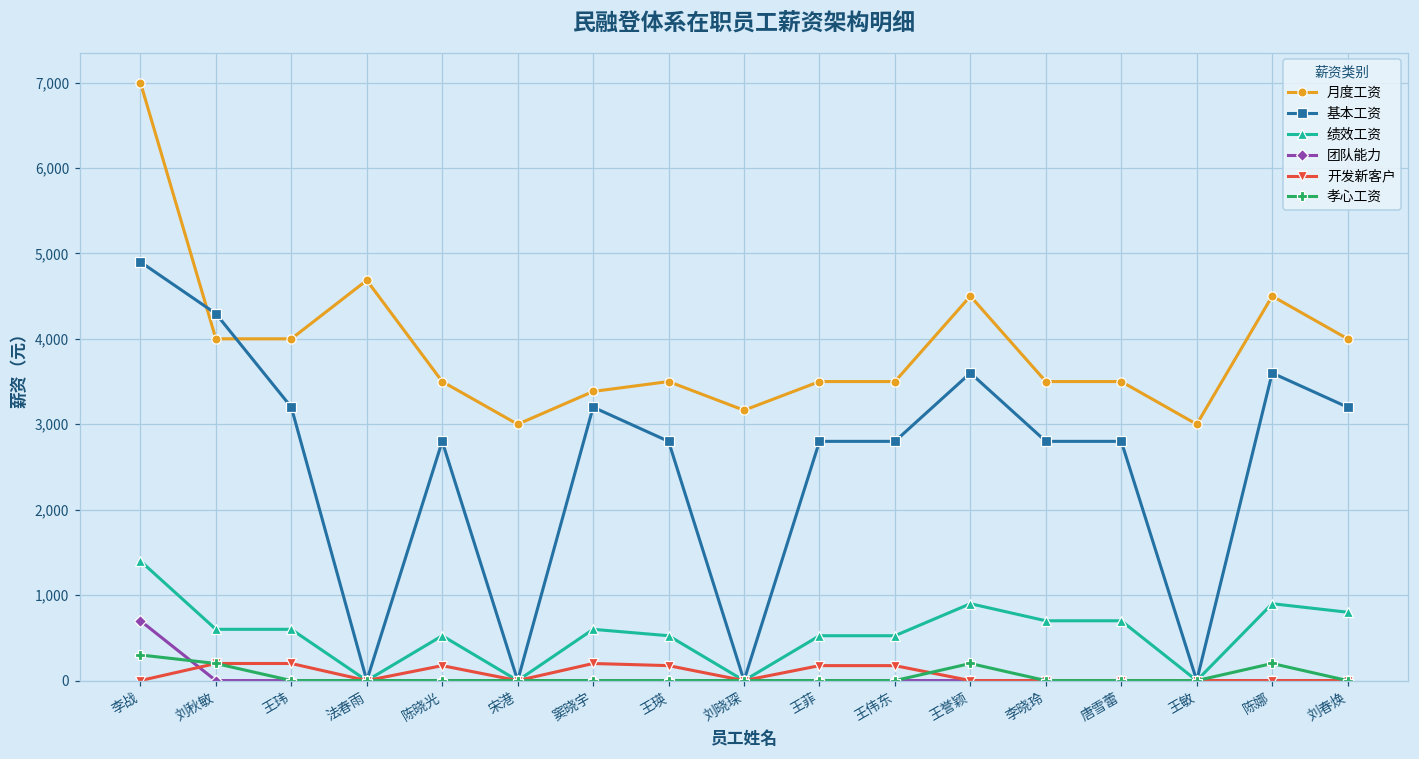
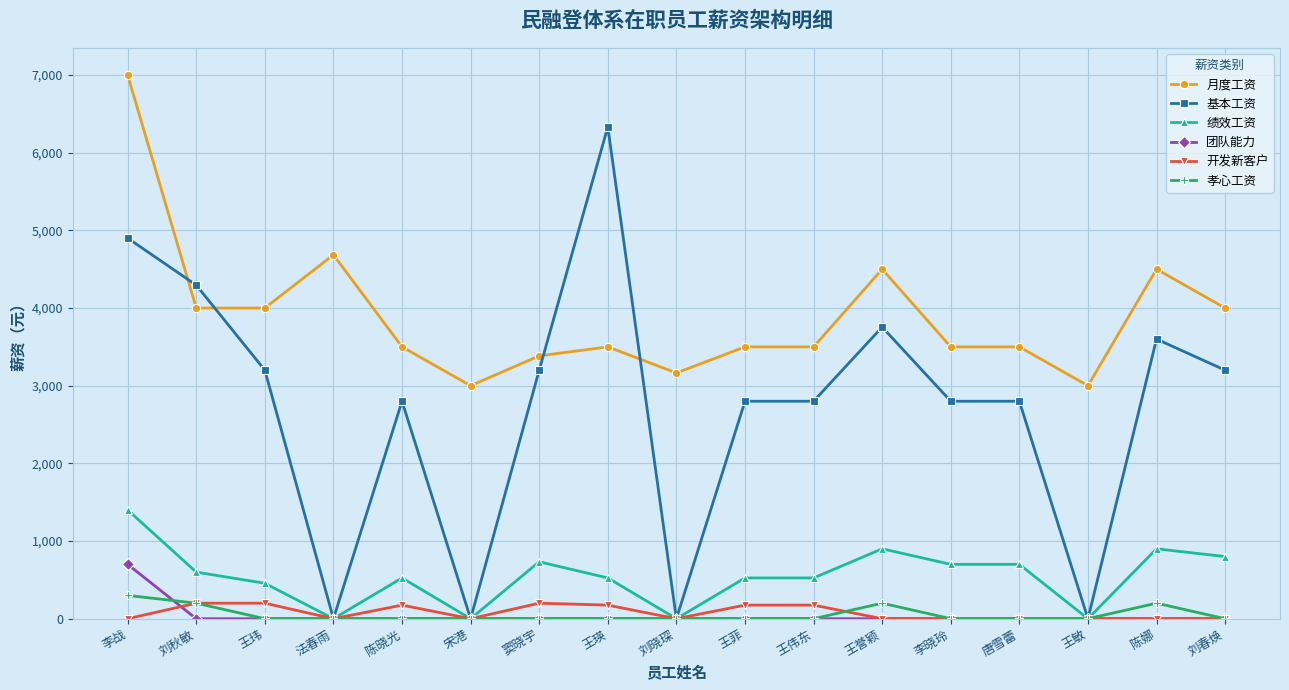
绩效工资, 王玮: 600 -> 500
绩效工资, 窦晓宇: 600 -> 700
基本工资, 王瑛: 2,800 -> 6,300
基本工资, 王誉颖: 3,600 -> 3,800
